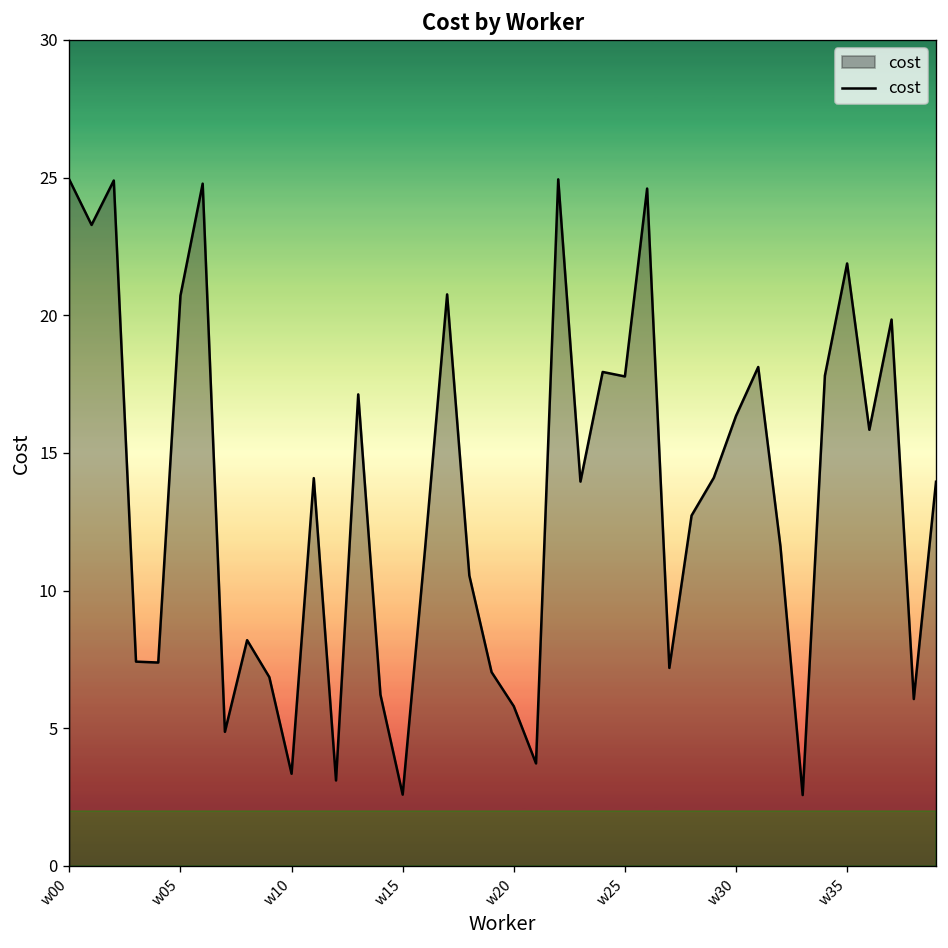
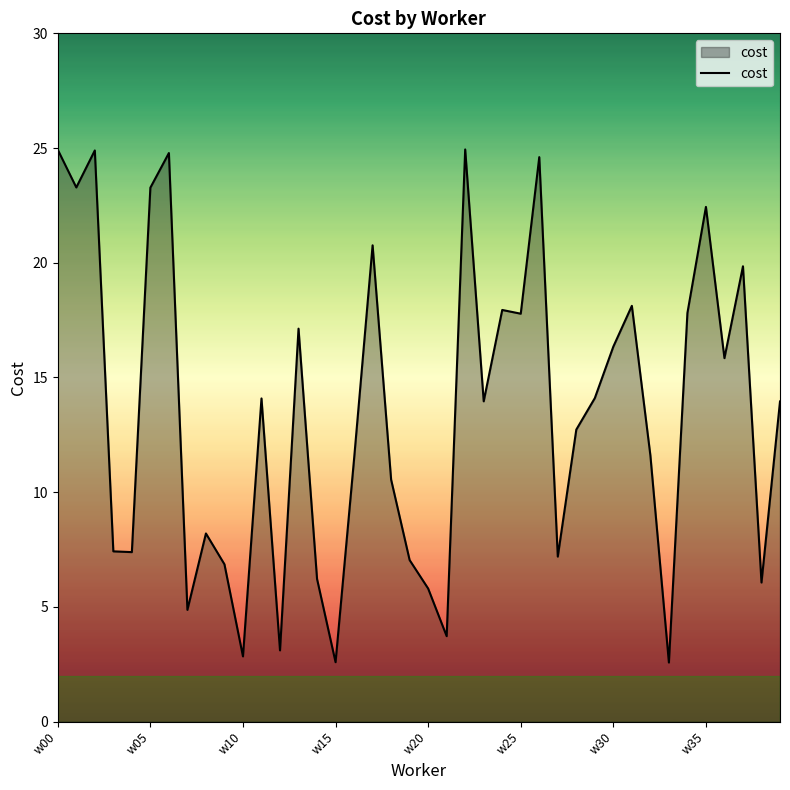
w05: 20.7 -> 23.3
w10: 3.3 -> 2.8
w35: 21.9 -> 22.4
